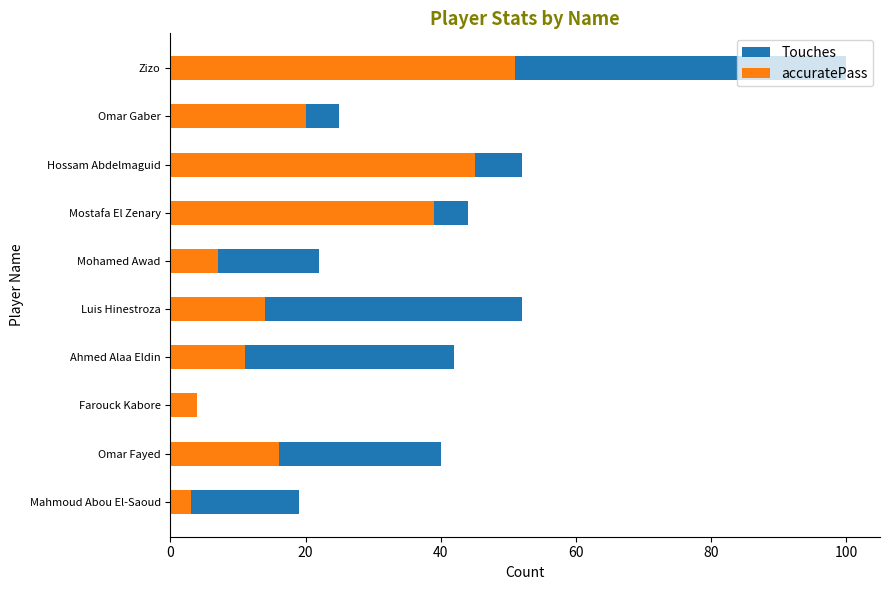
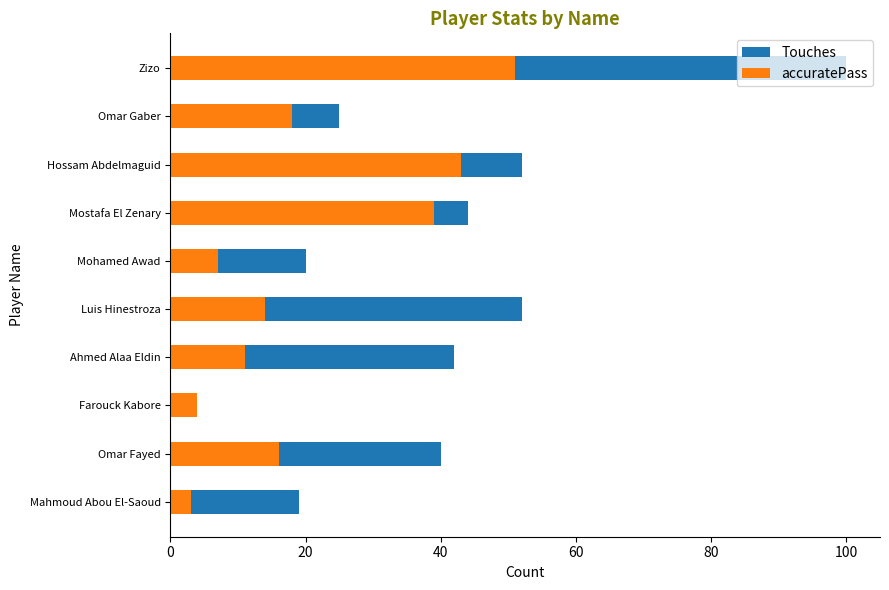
accuratePass, Omar Gaber: 20 -> 18
accuratePass, Hossam Abdelmaguid: 45 -> 43
Touches, Mohamed Awad: 22 -> 20
